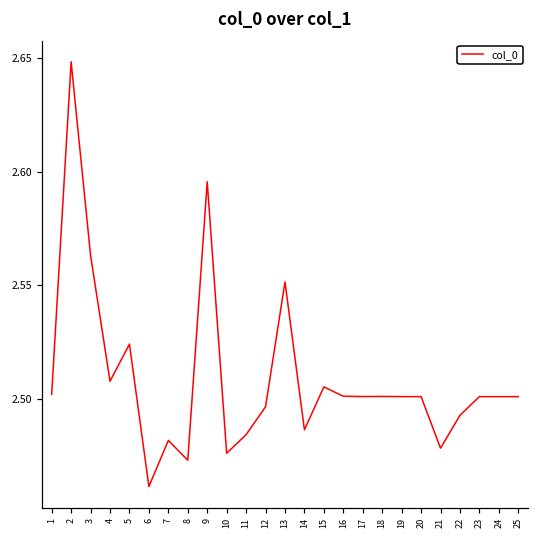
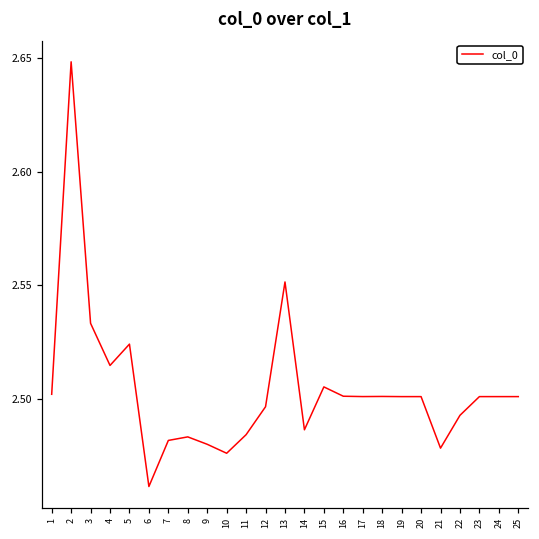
3: 2.563 -> 2.533
4: 2.508 -> 2.515
8: 2.473 -> 2.483
9: 2.596 -> 2.480
